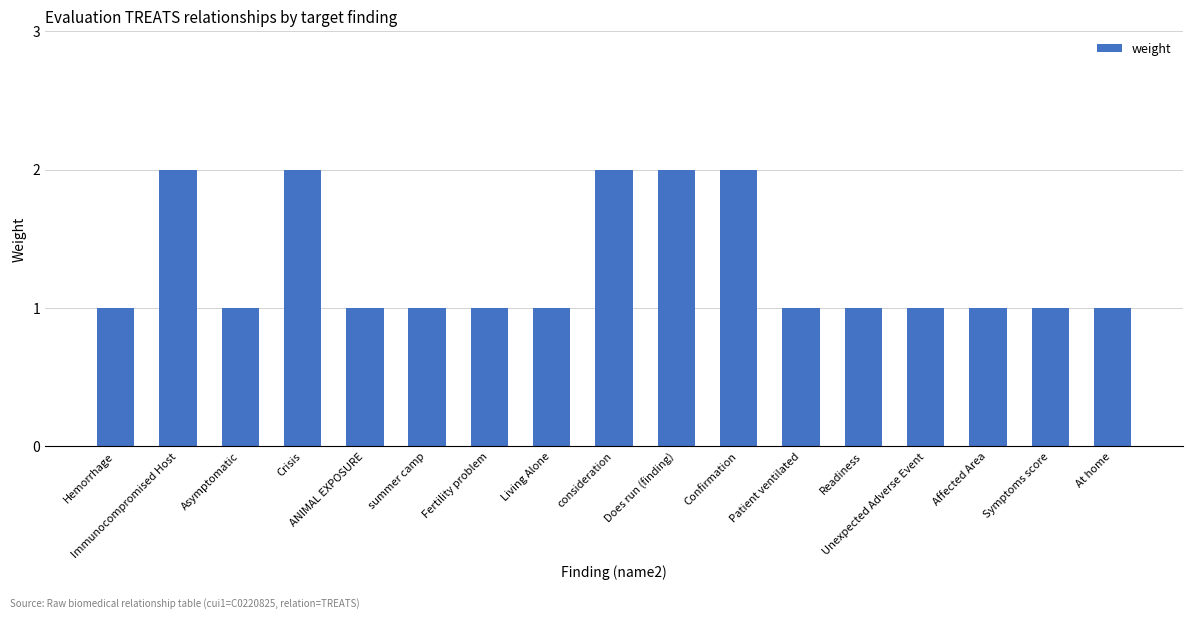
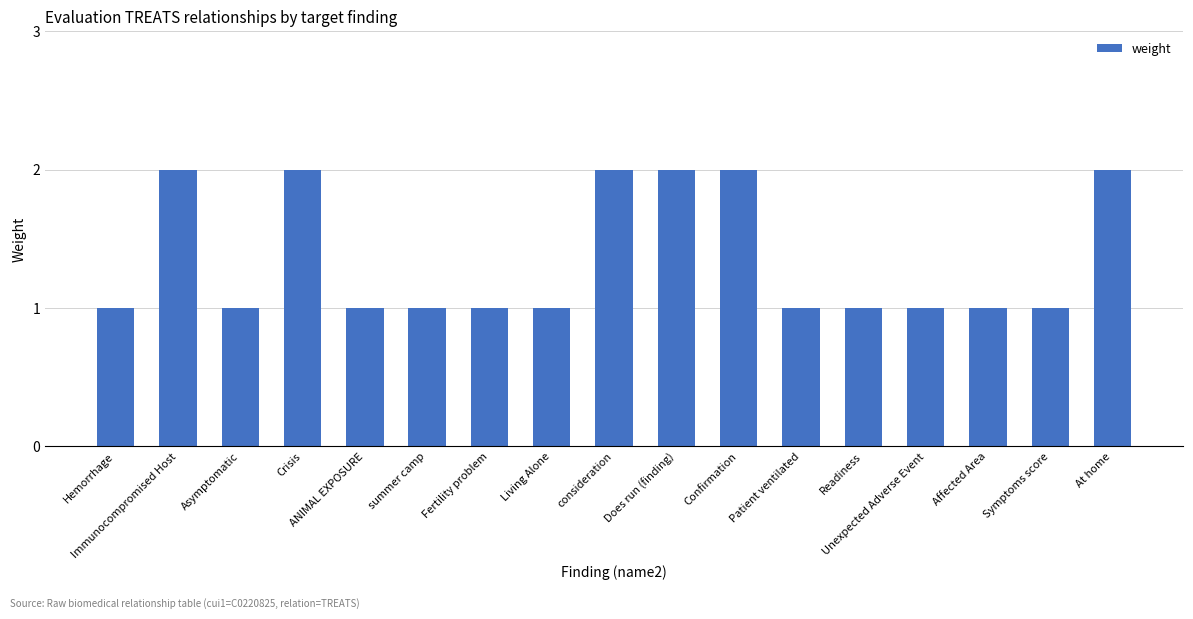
At home: 1 -> 2
